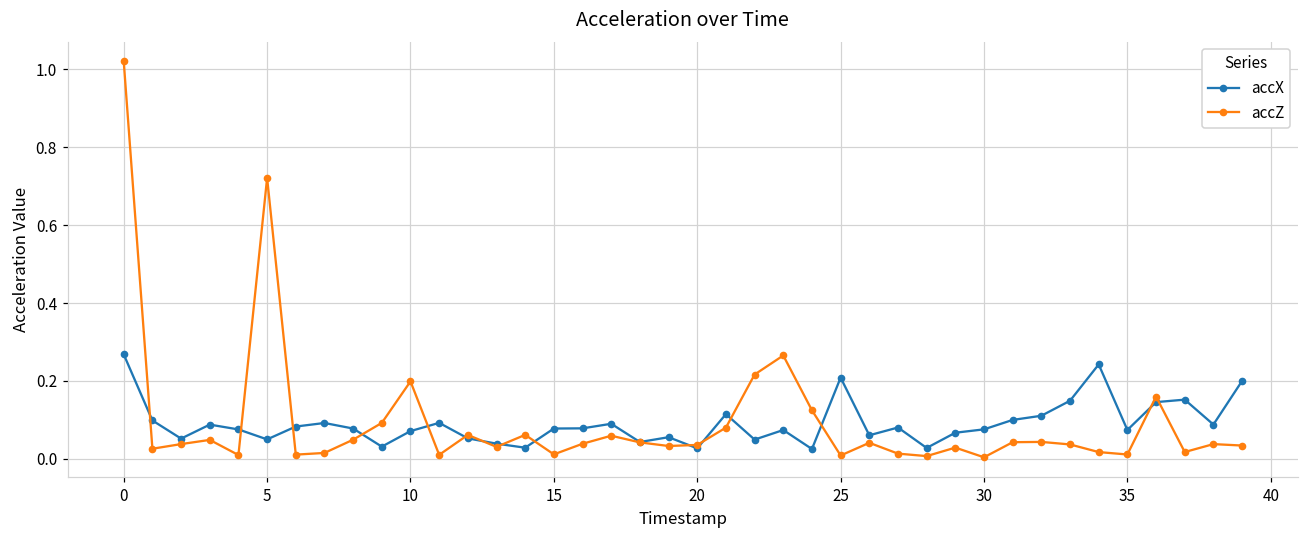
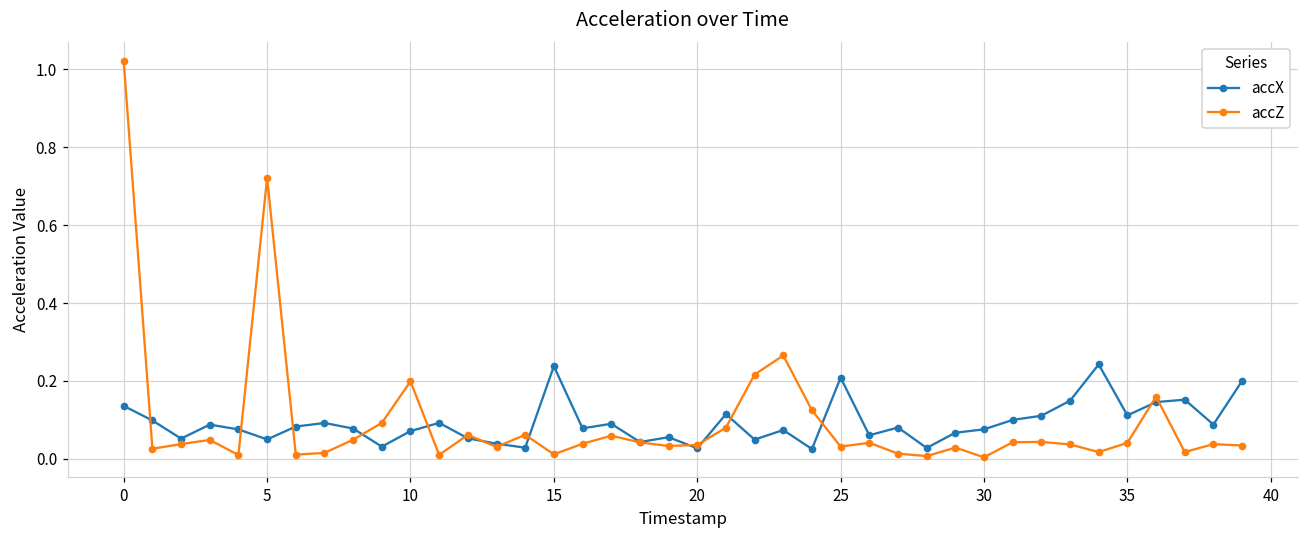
accX, 0: 0.27 -> 0.14
accX, 15: 0.08 -> 0.24
accZ, 25: 0.01 -> 0.03
accX, 35: 0.07 -> 0.11
accZ, 35: 0.01 -> 0.04
